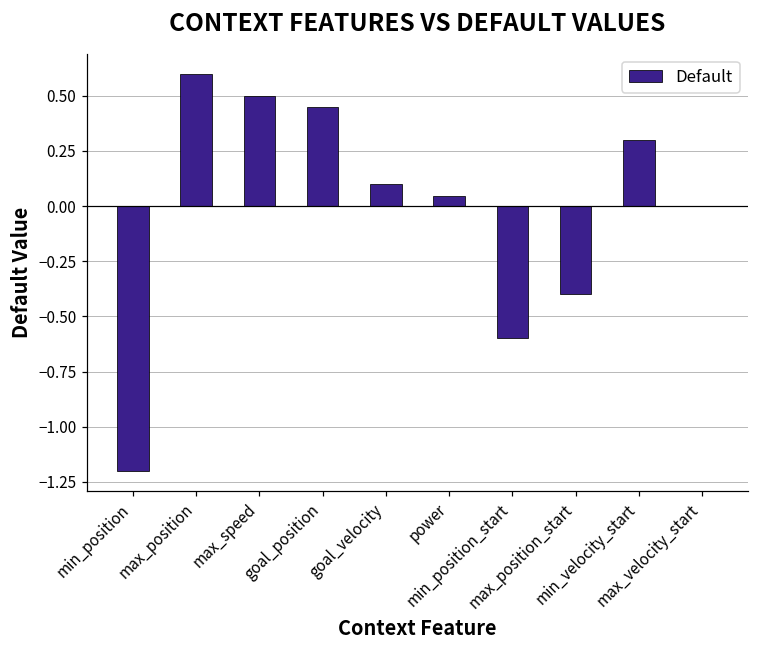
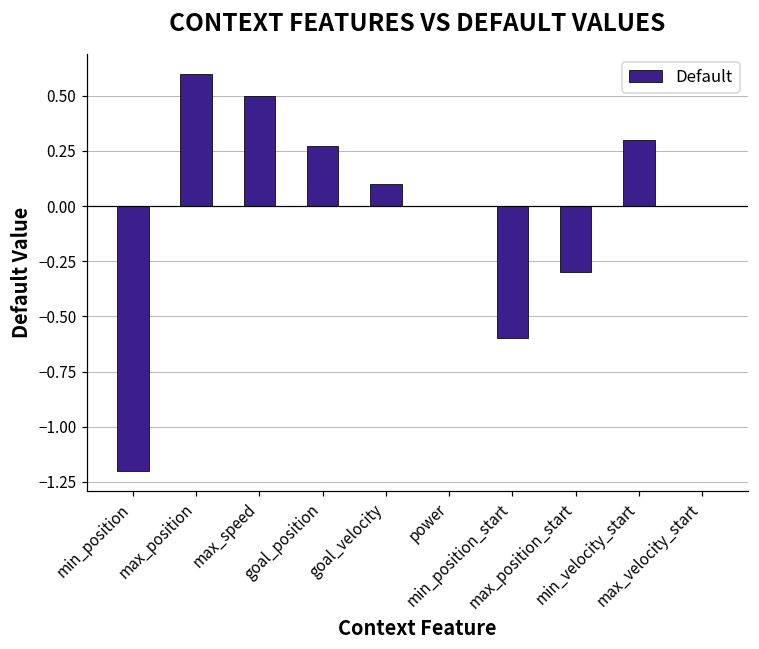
goal_position: 0.45 -> 0.27
power: 0.05 -> 0.00
max_position_start: -0.4 -> -0.3
